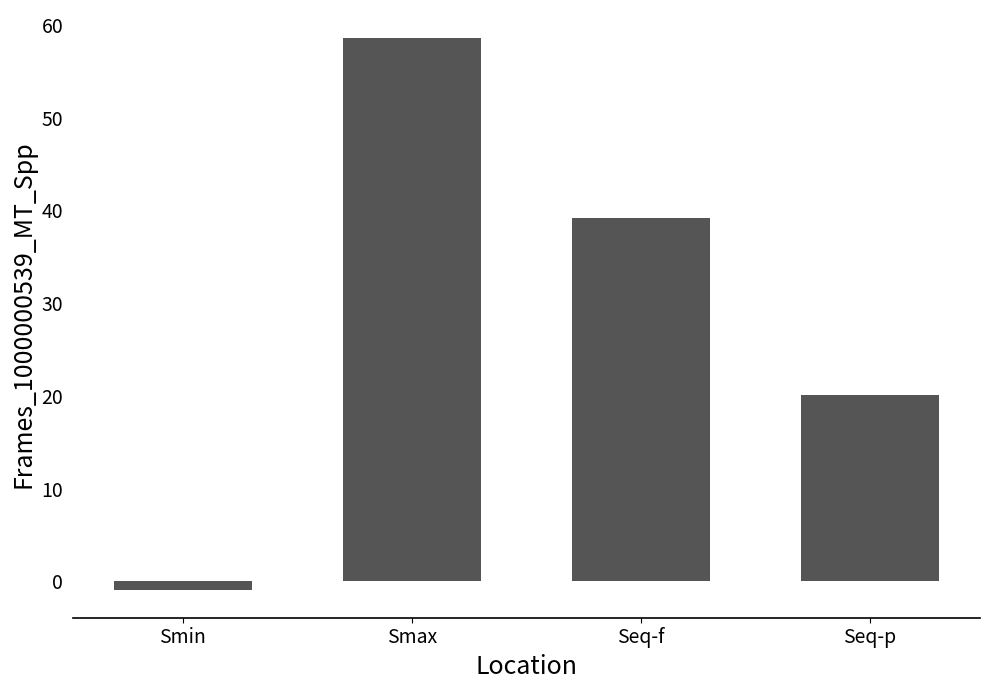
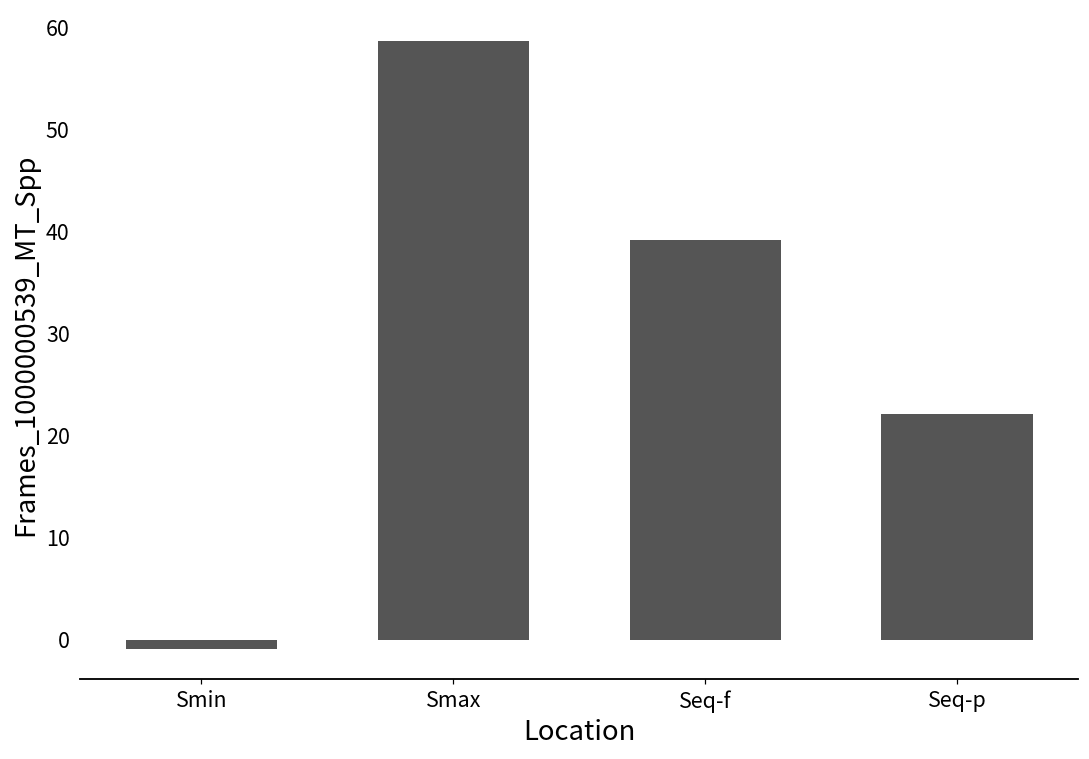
Seq-p: 20 -> 22
